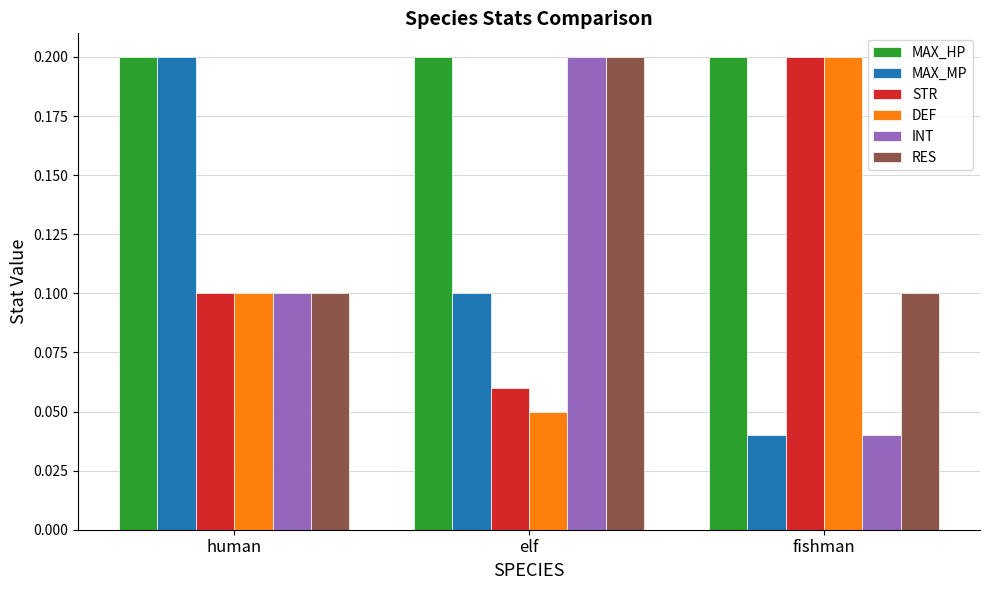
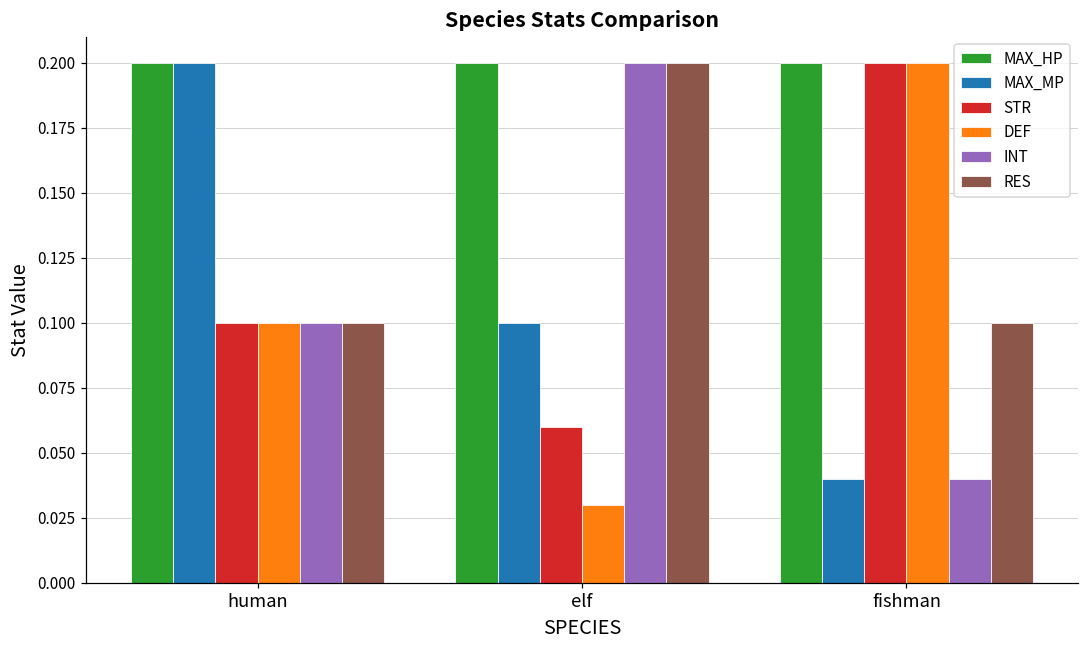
DEF, elf: 0.05 -> 0.03
